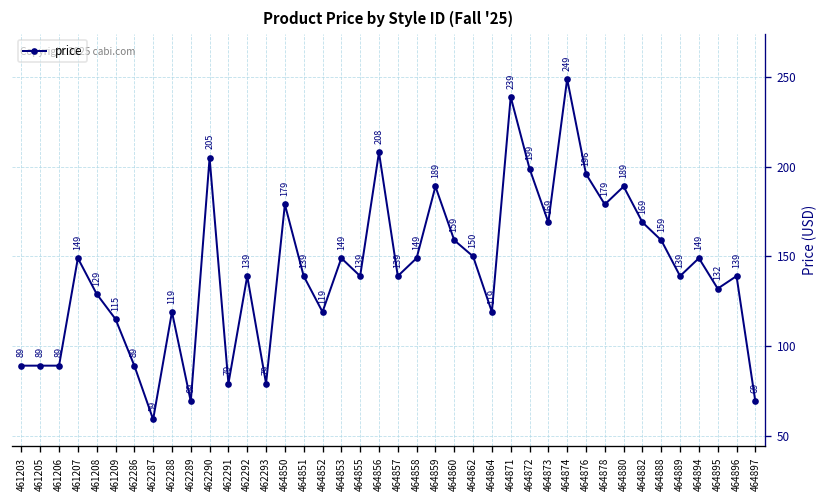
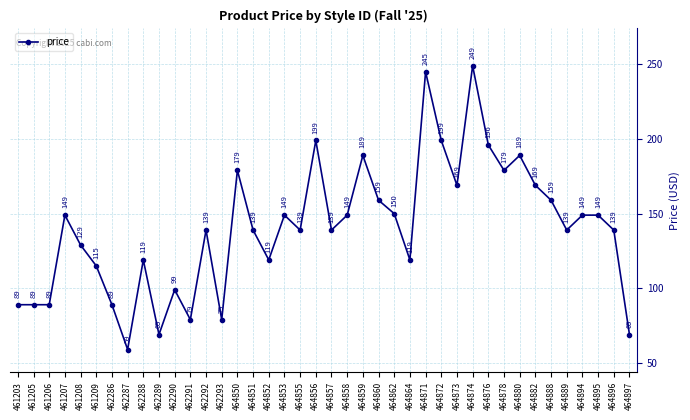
462290: 205 -> 99
464856: 208 -> 199
464871: 239 -> 245
464895: 132 -> 149
